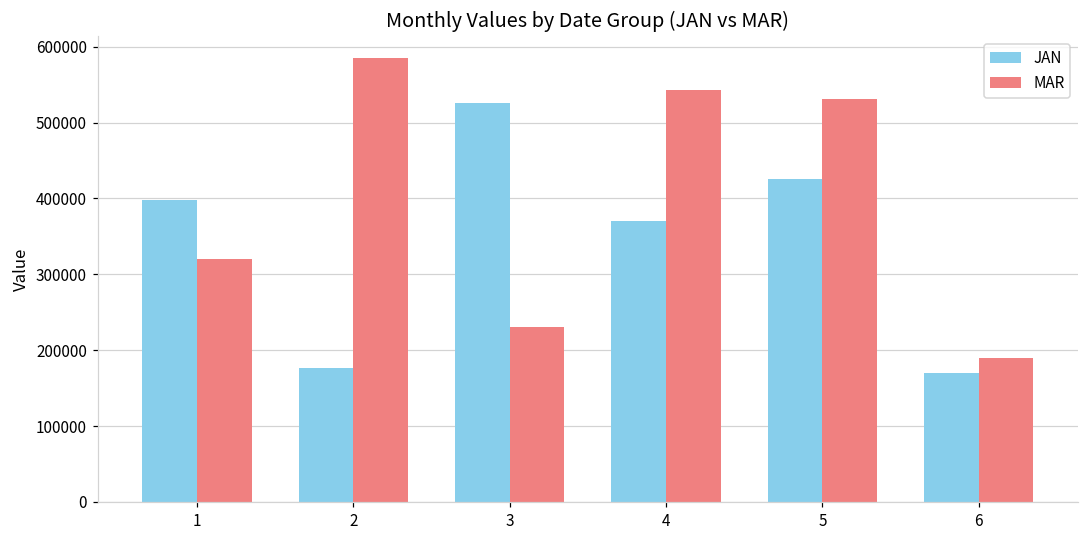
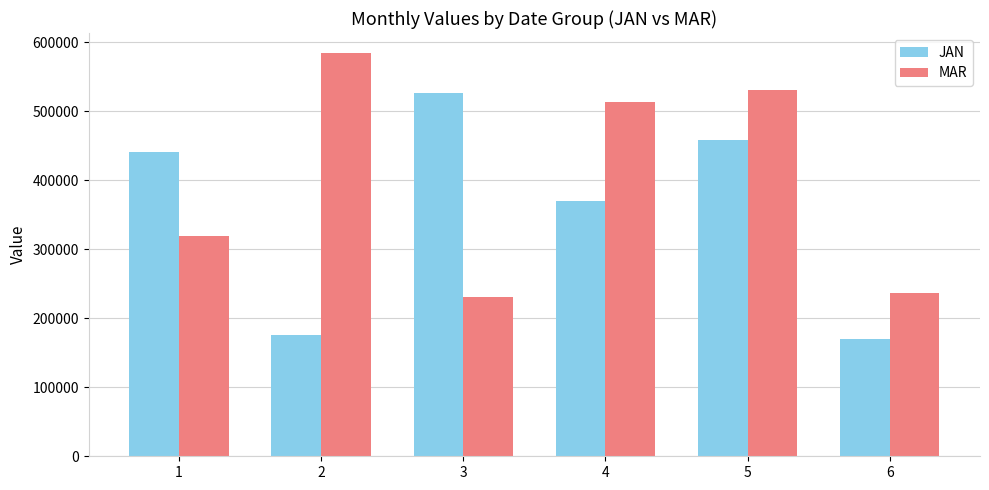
JAN, 1: 400000 -> 440000
MAR, 4: 540000 -> 510000
JAN, 5: 430000 -> 460000
MAR, 6: 190000 -> 240000
